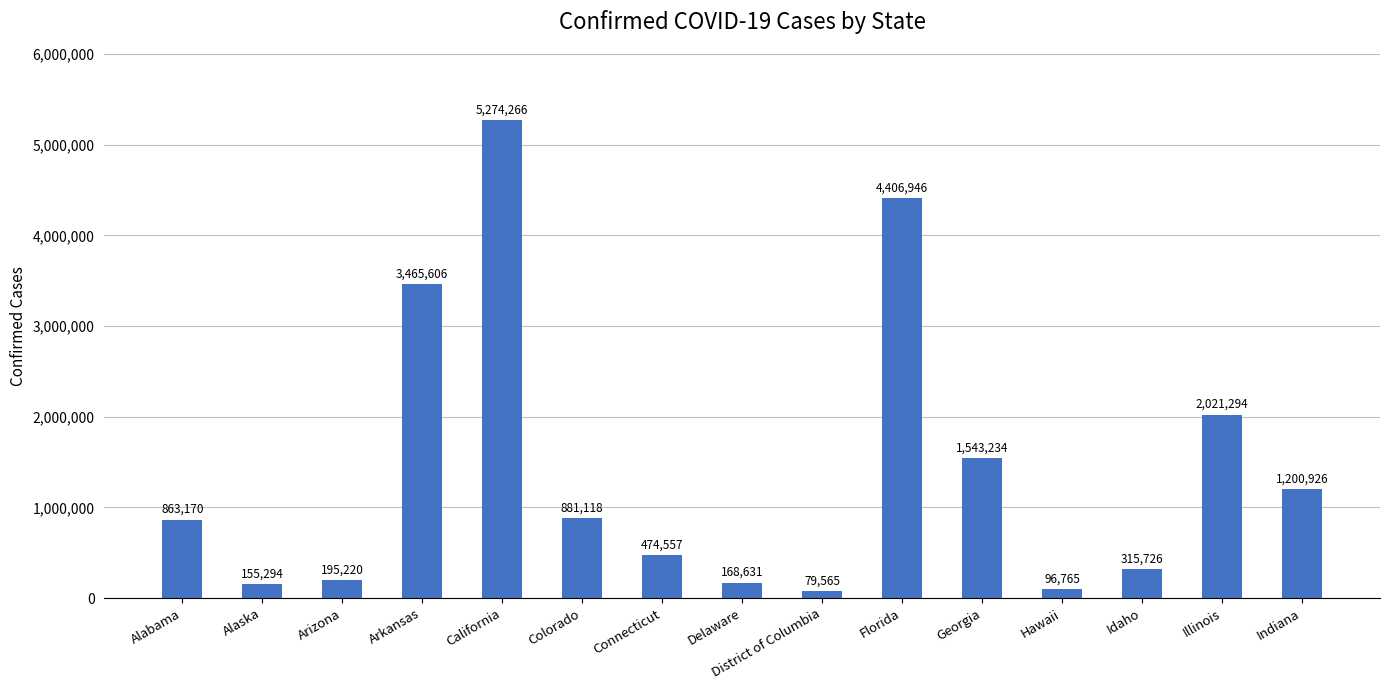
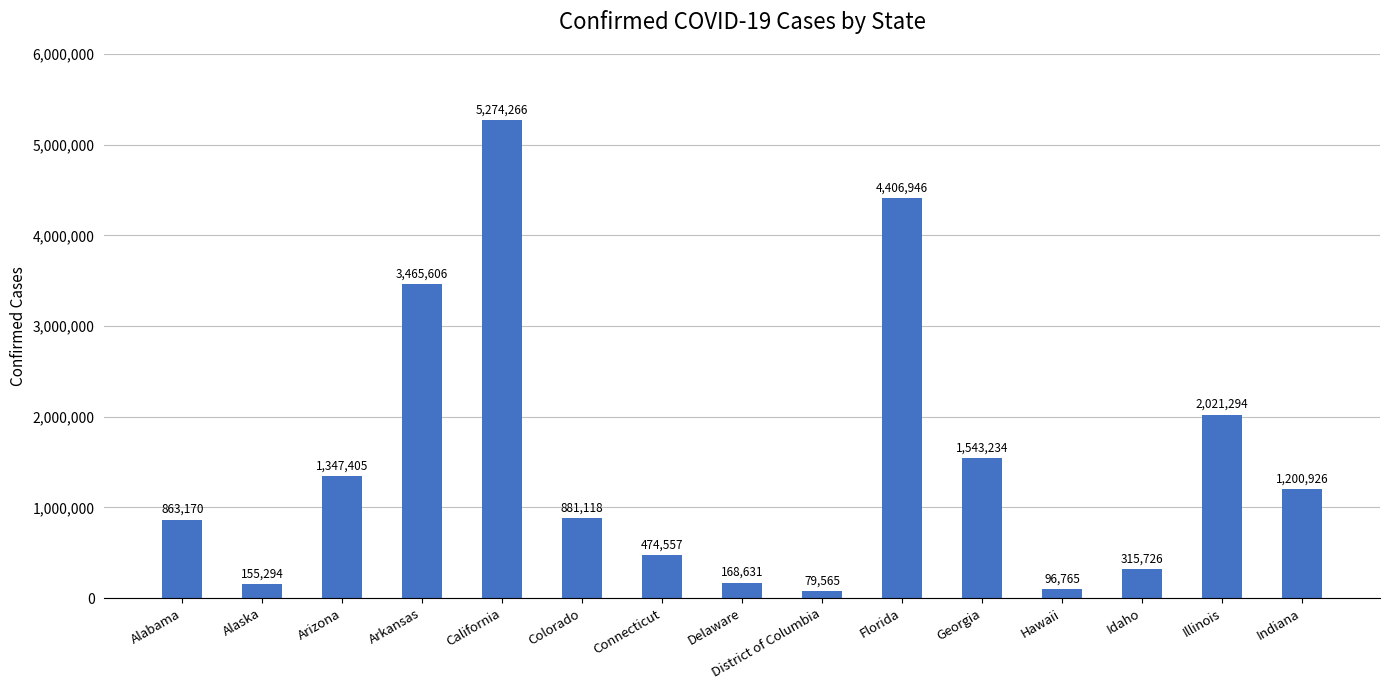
Arizona: 195,220 -> 1,347,405
